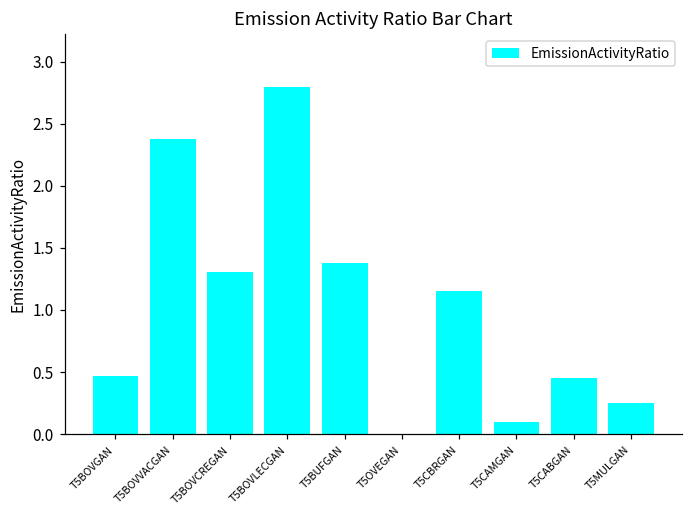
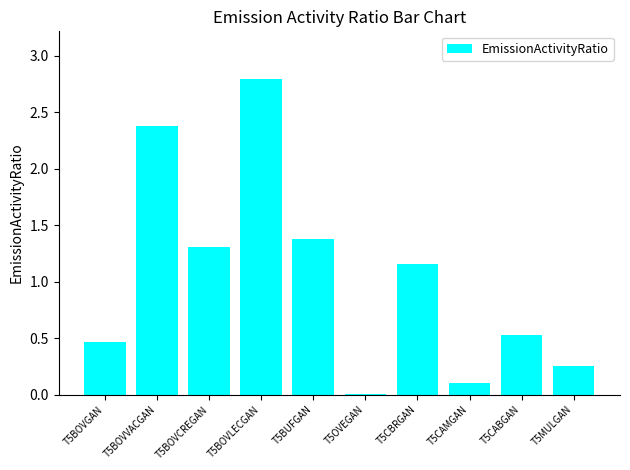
T5CABGAN: 0.45 -> 0.53
